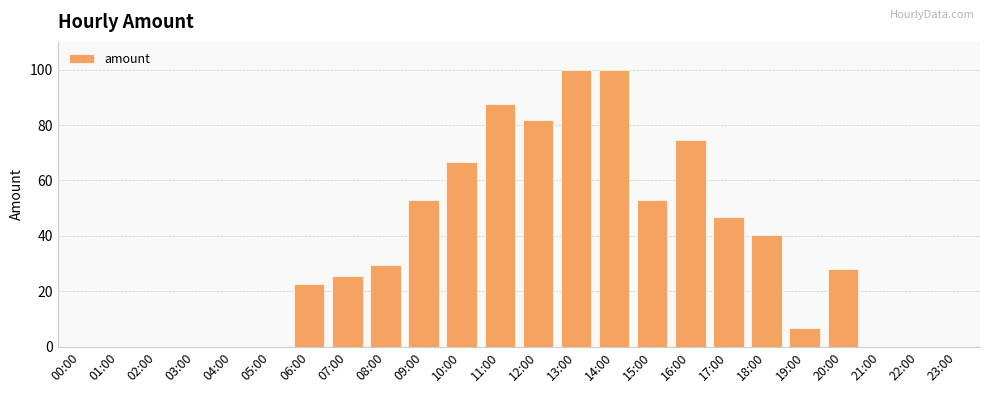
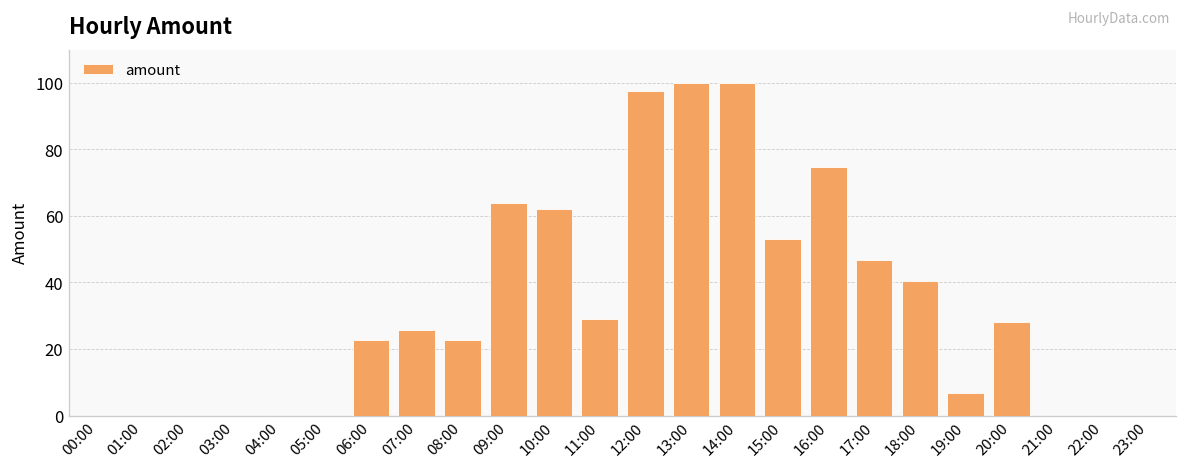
08:00: 30 -> 23
09:00: 53 -> 64
10:00: 67 -> 62
11:00: 88 -> 29
12:00: 82 -> 98
